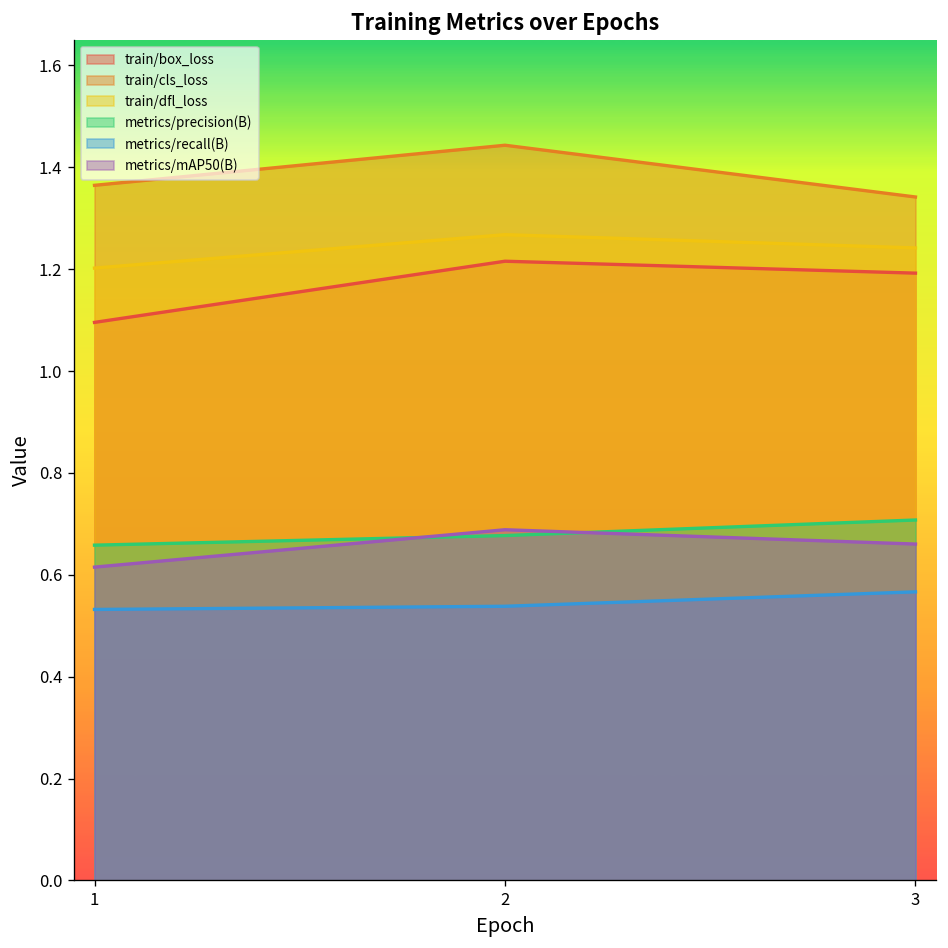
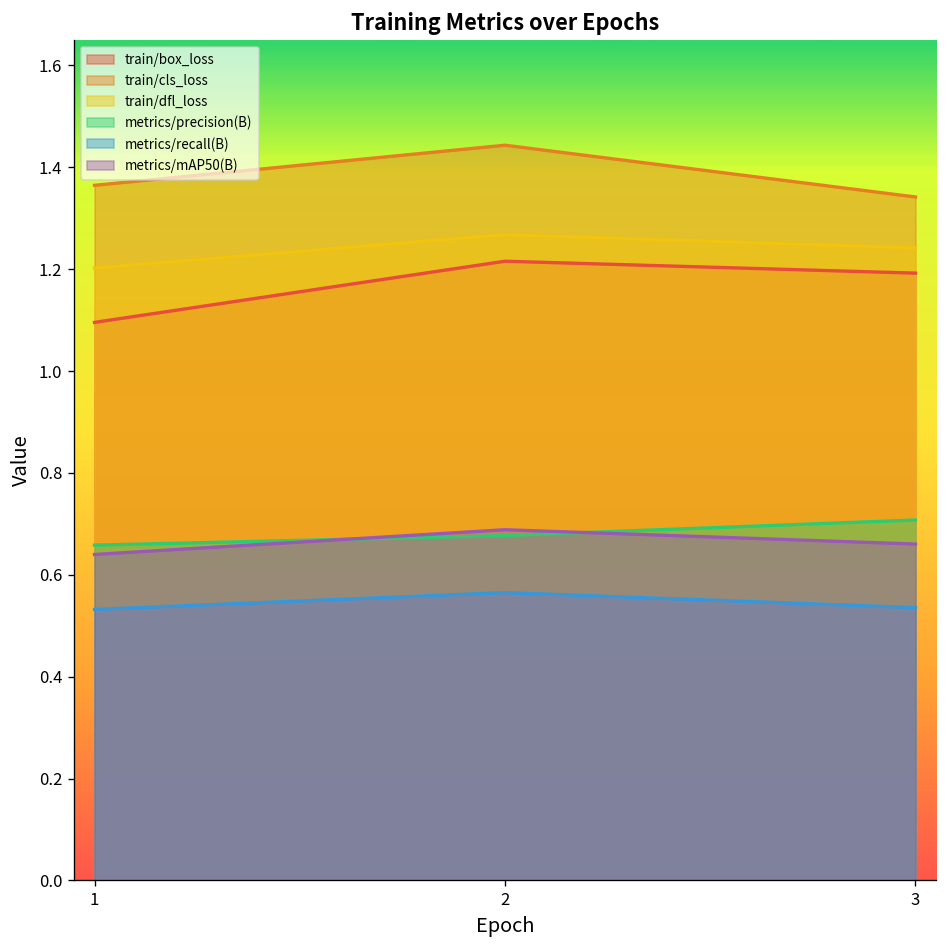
metrics/mAP50(B), 1: 0.62 -> 0.64
metrics/recall(B), 2: 0.54 -> 0.57
metrics/recall(B), 3: 0.57 -> 0.54
